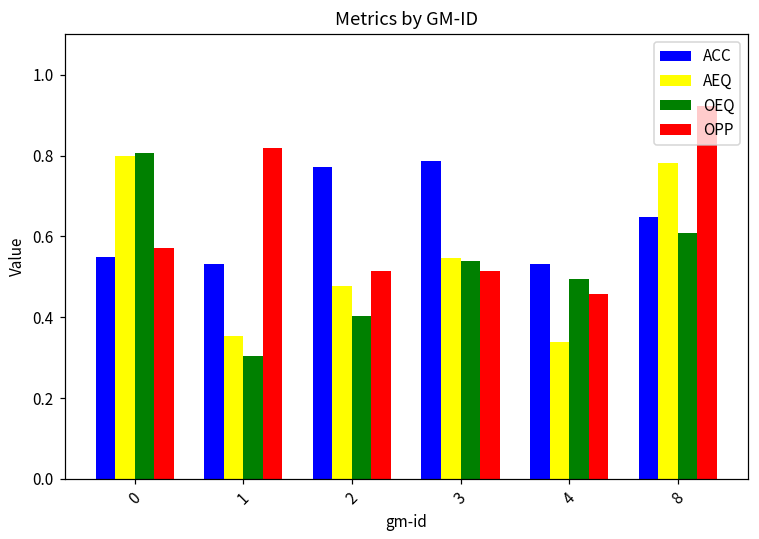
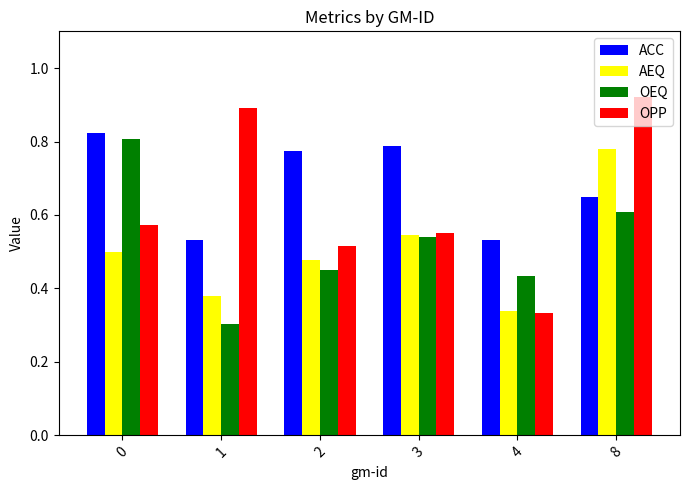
ACC, 0: 0.55 -> 0.82
AEQ, 0: 0.8 -> 0.5
AEQ, 1: 0.35 -> 0.38
OPP, 1: 0.82 -> 0.89
OEQ, 2: 0.40 -> 0.45
OPP, 3: 0.51 -> 0.55
OEQ, 4: 0.49 -> 0.43
OPP, 4: 0.46 -> 0.33
